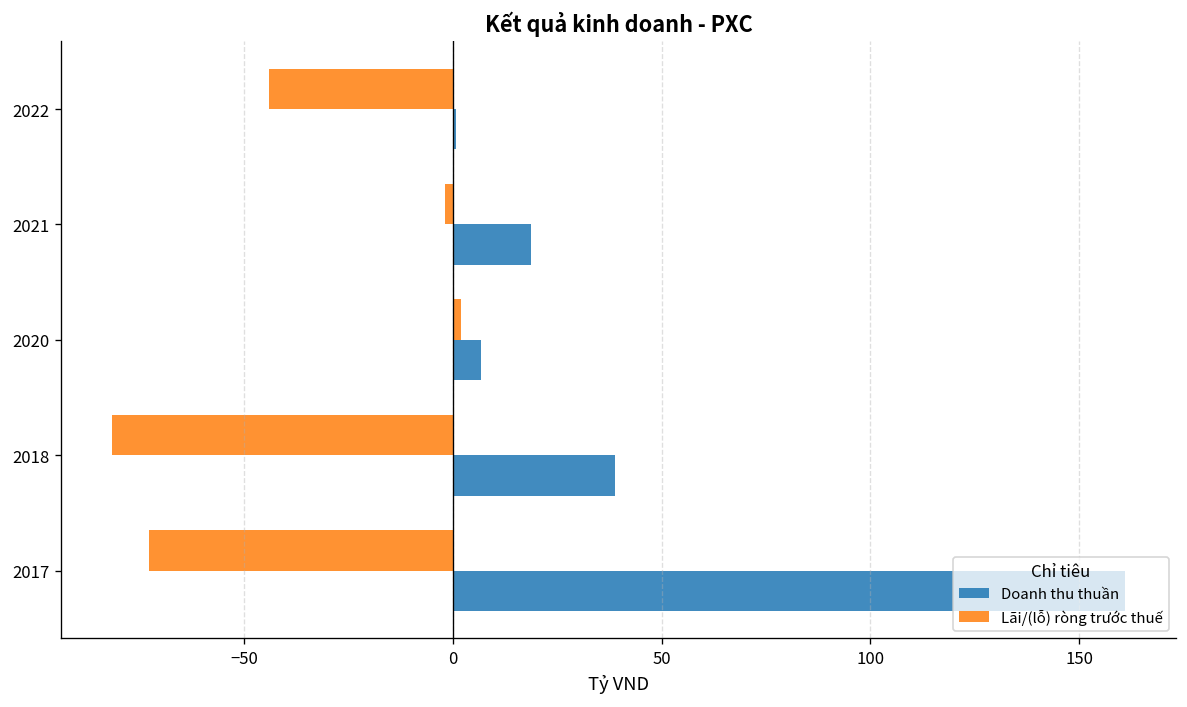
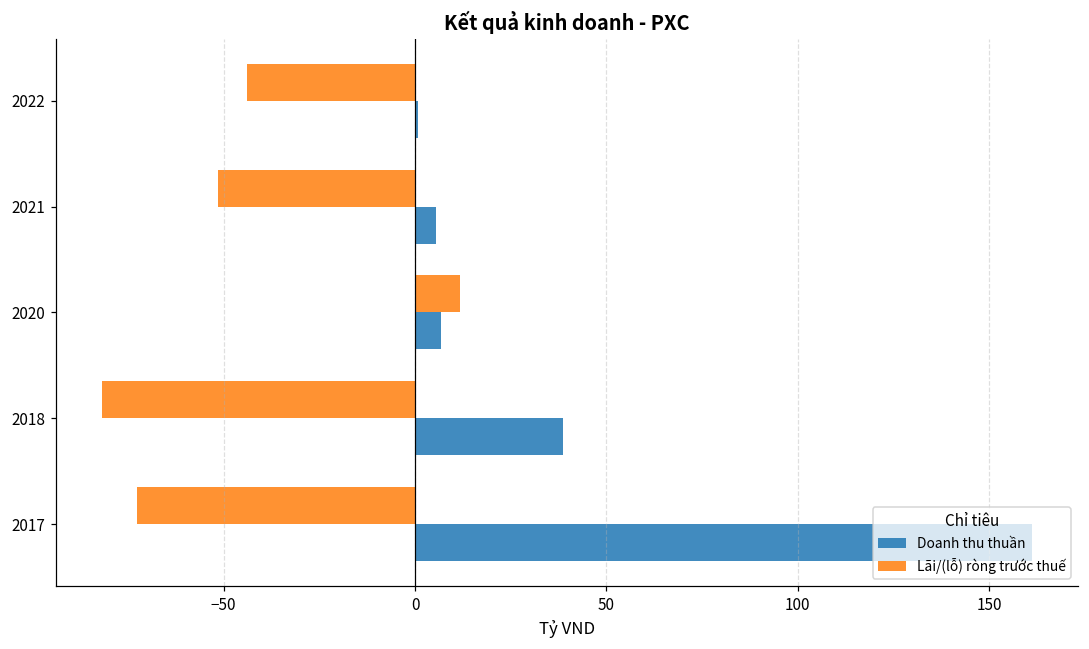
Lãi/(lỗ) ròng trước thuế, 2021: -2 -> -51
Doanh thu thuần, 2021: 19 -> 5
Lãi/(lỗ) ròng trước thuế, 2020: 2 -> 12
